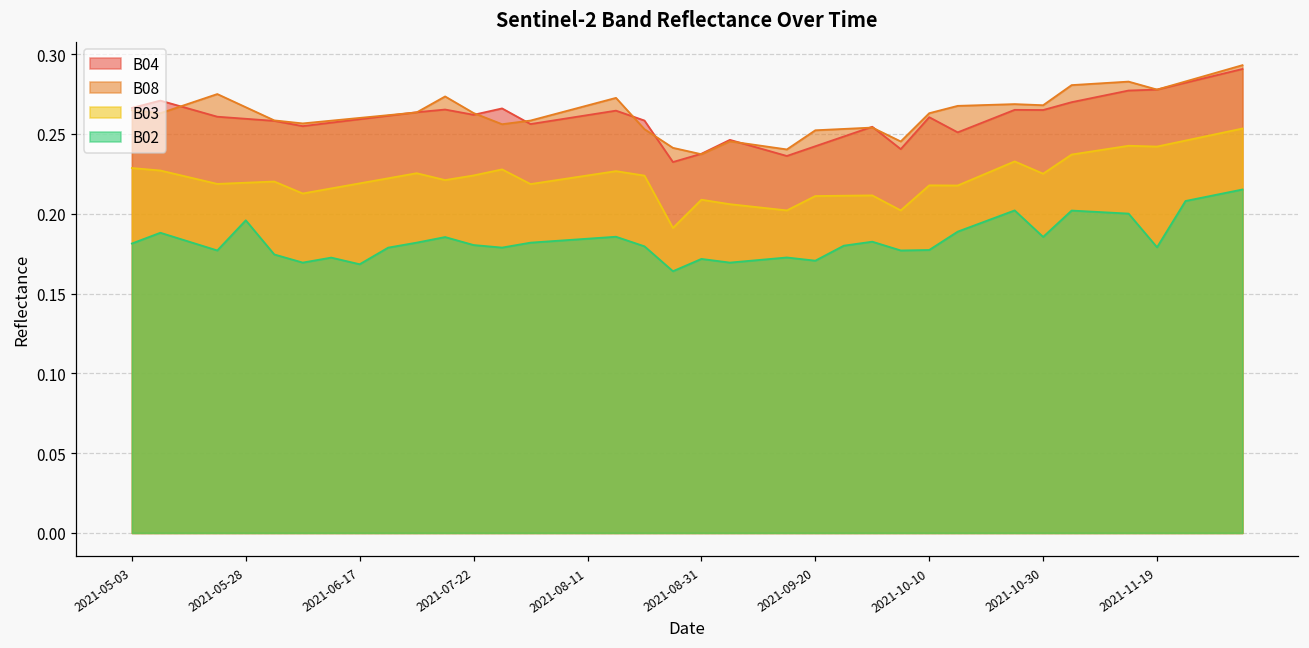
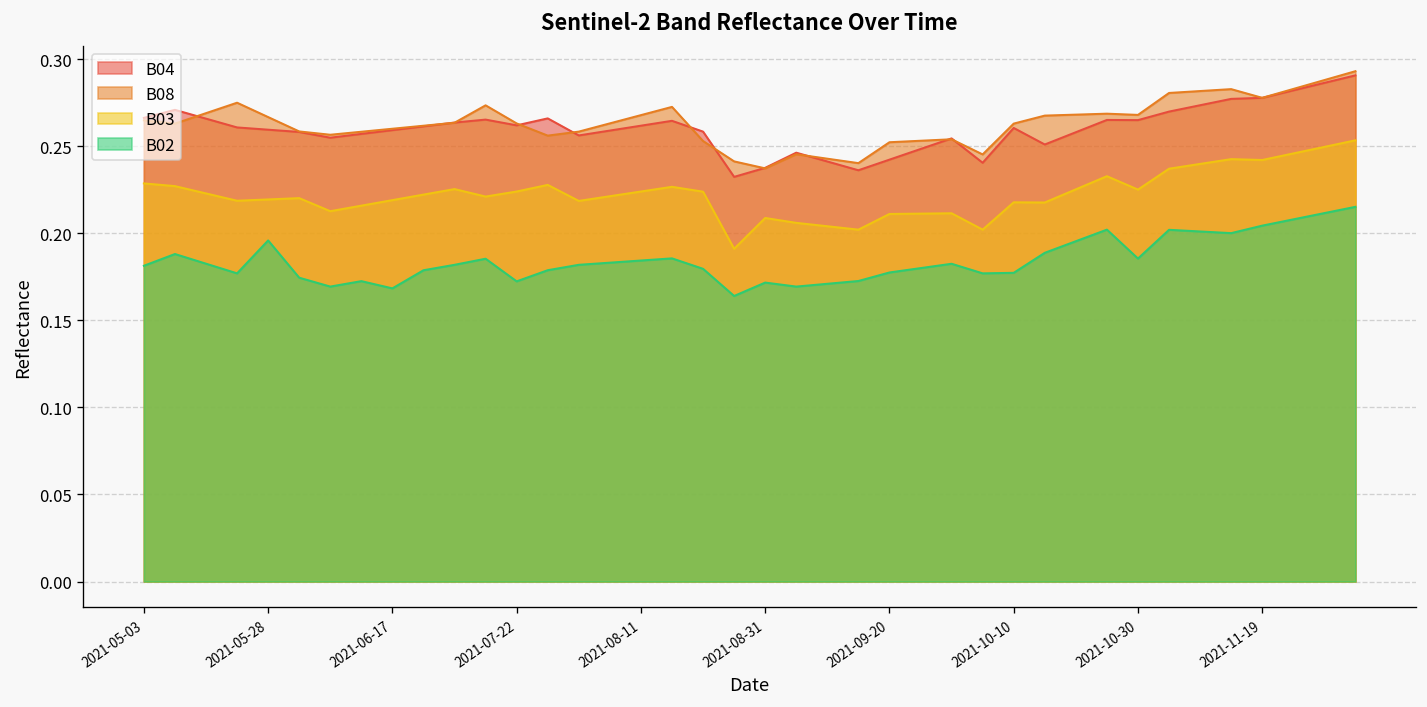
B02, 2021-07-22: 0.180 -> 0.172
B02, 2021-09-20: 0.171 -> 0.178
B02, 2021-11-19: 0.179 -> 0.204
